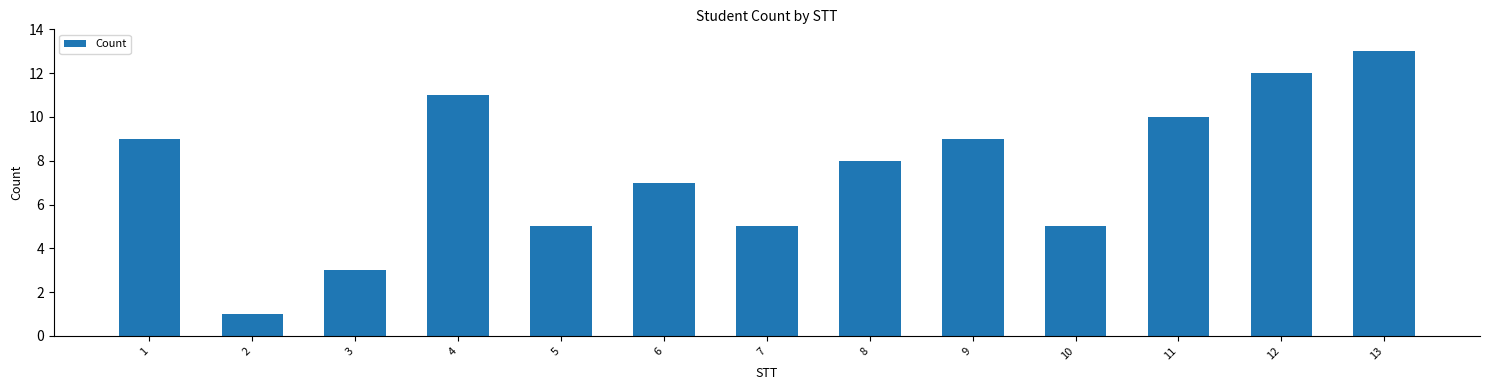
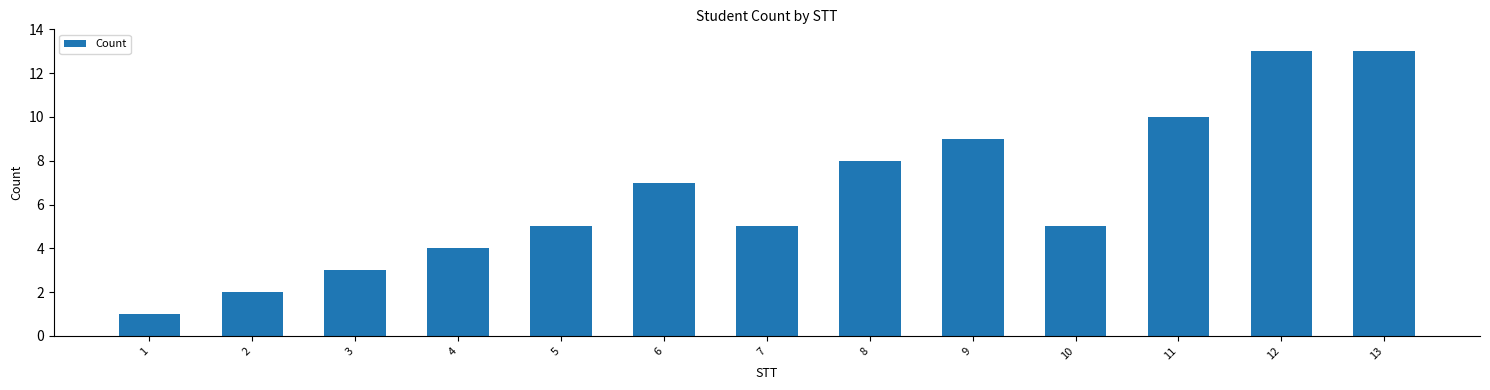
1: 9 -> 1
2: 1 -> 2
4: 11 -> 4
12: 12 -> 13
